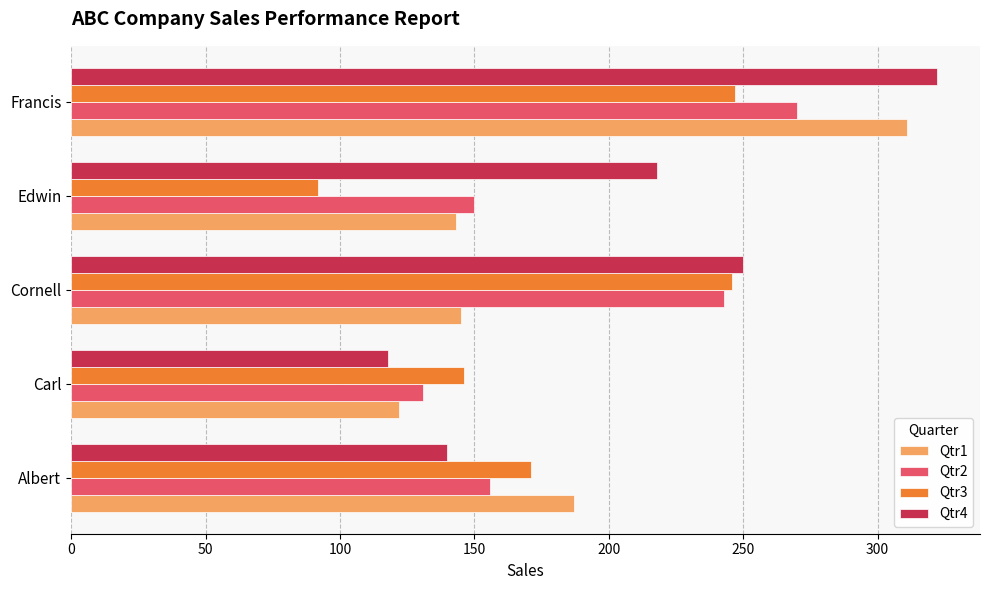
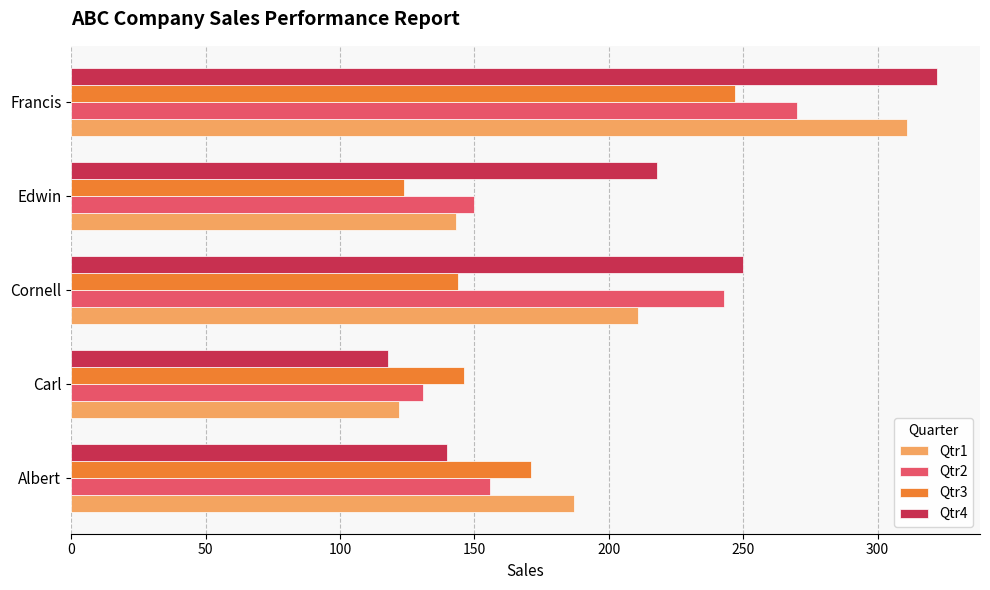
Qtr3, Edwin: 92 -> 124
Qtr3, Cornell: 246 -> 144
Qtr1, Cornell: 145 -> 211
